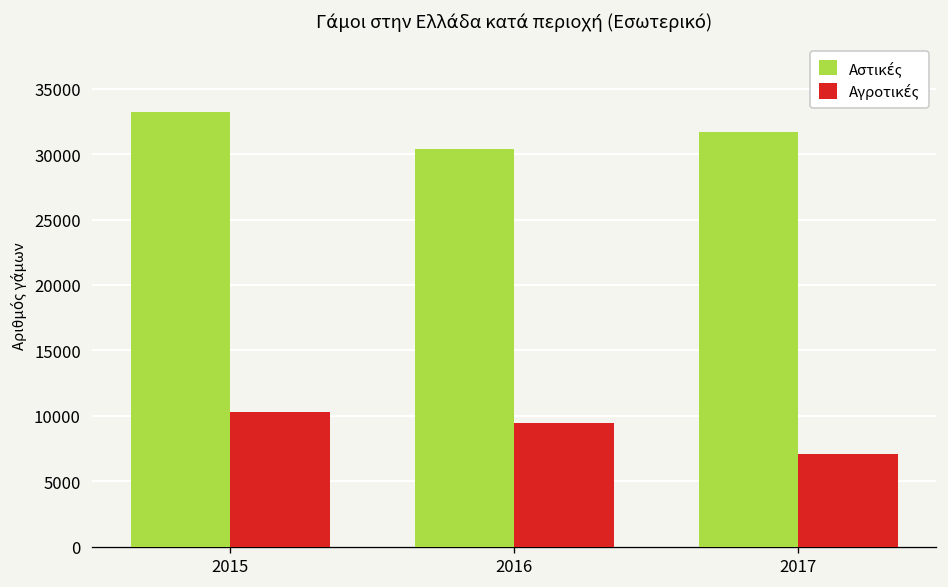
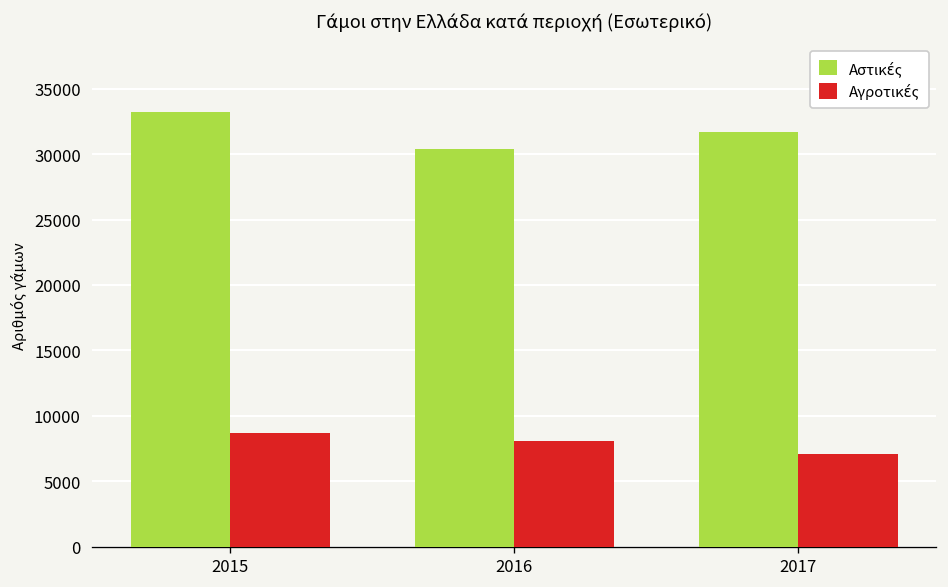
Αγροτικές, 2015: 10300 -> 8700
Αγροτικές, 2016: 9500 -> 8100
